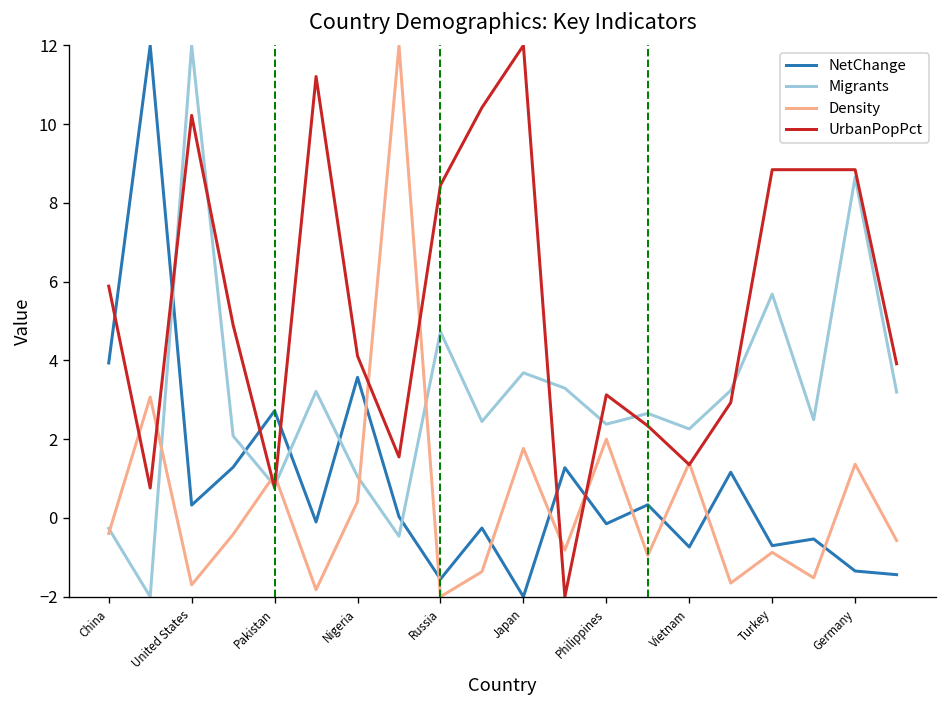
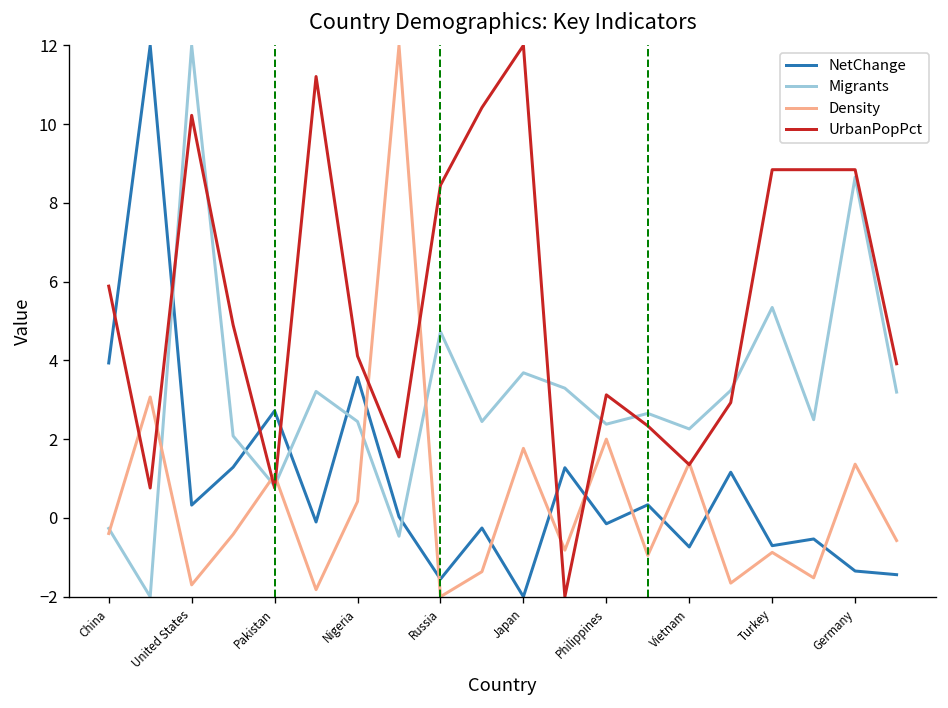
Migrants, Nigeria: 1.1 -> 2.4
Migrants, Turkey: 5.7 -> 5.3
